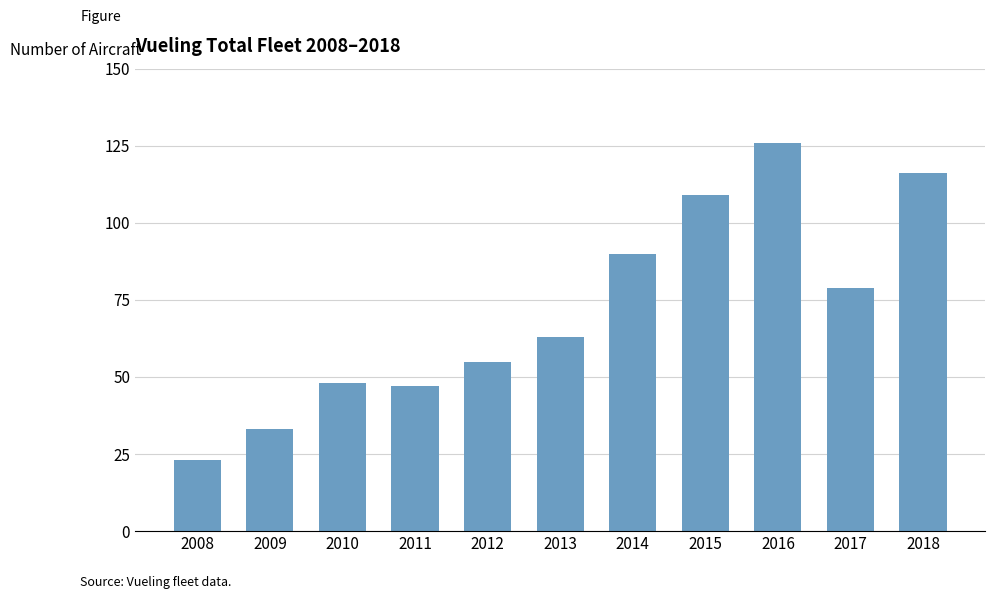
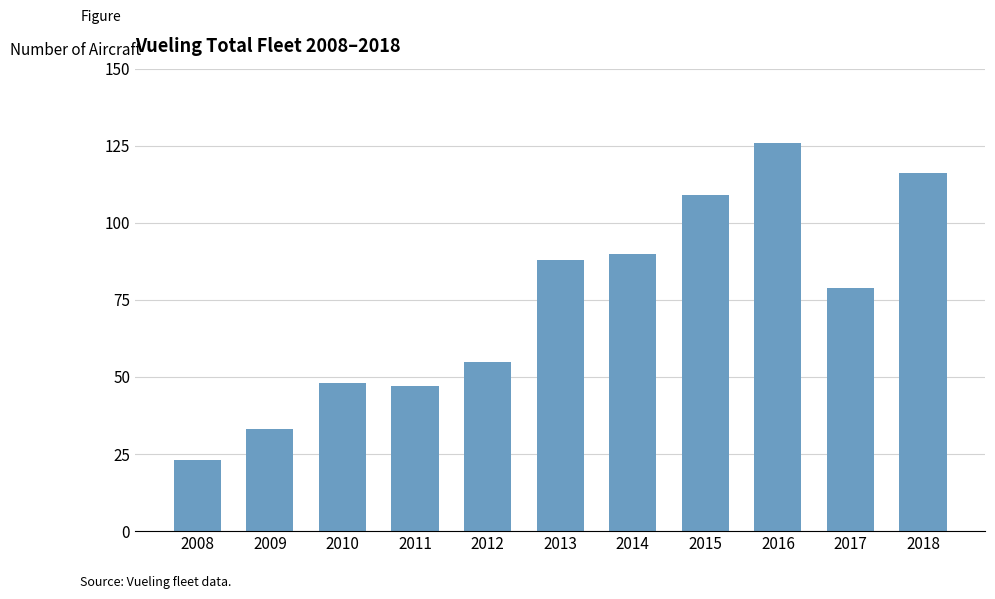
2013: 63 -> 88
